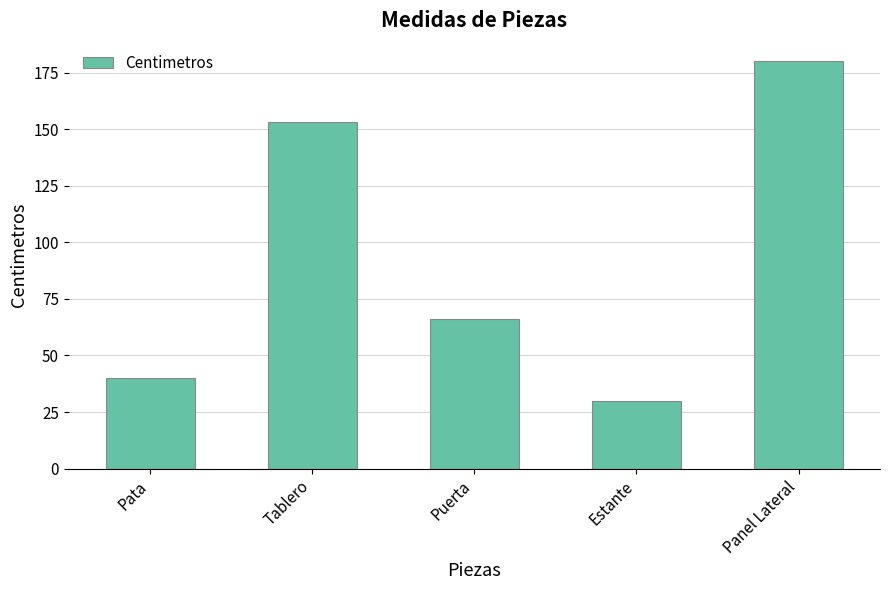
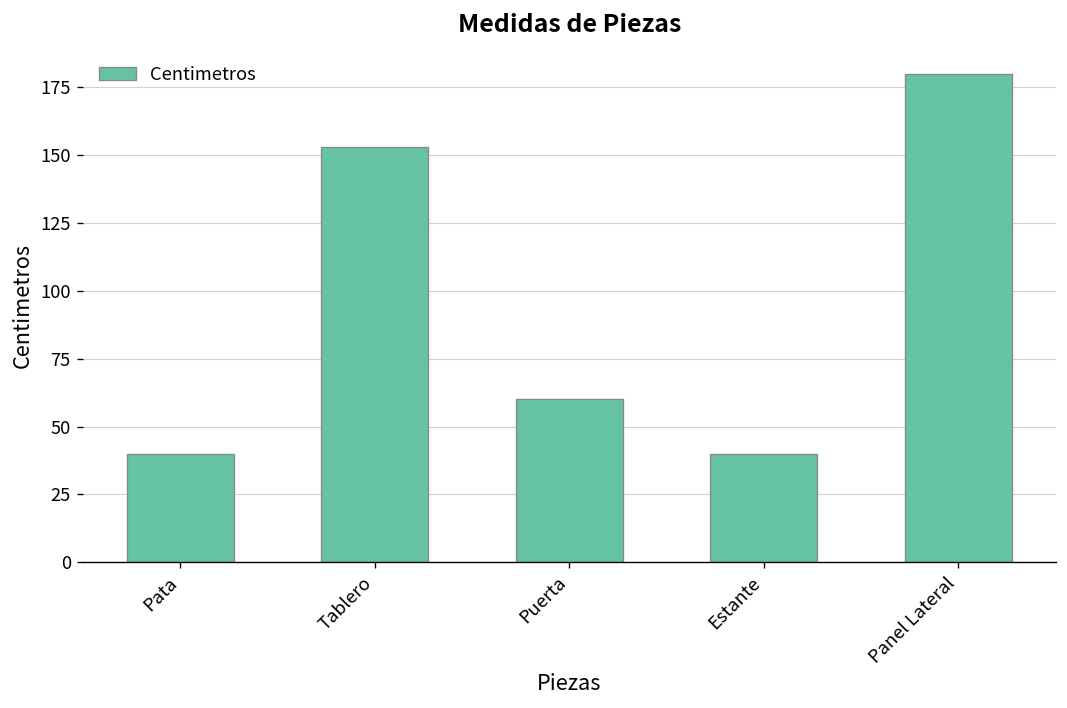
Puerta: 66 -> 60
Estante: 30 -> 40
